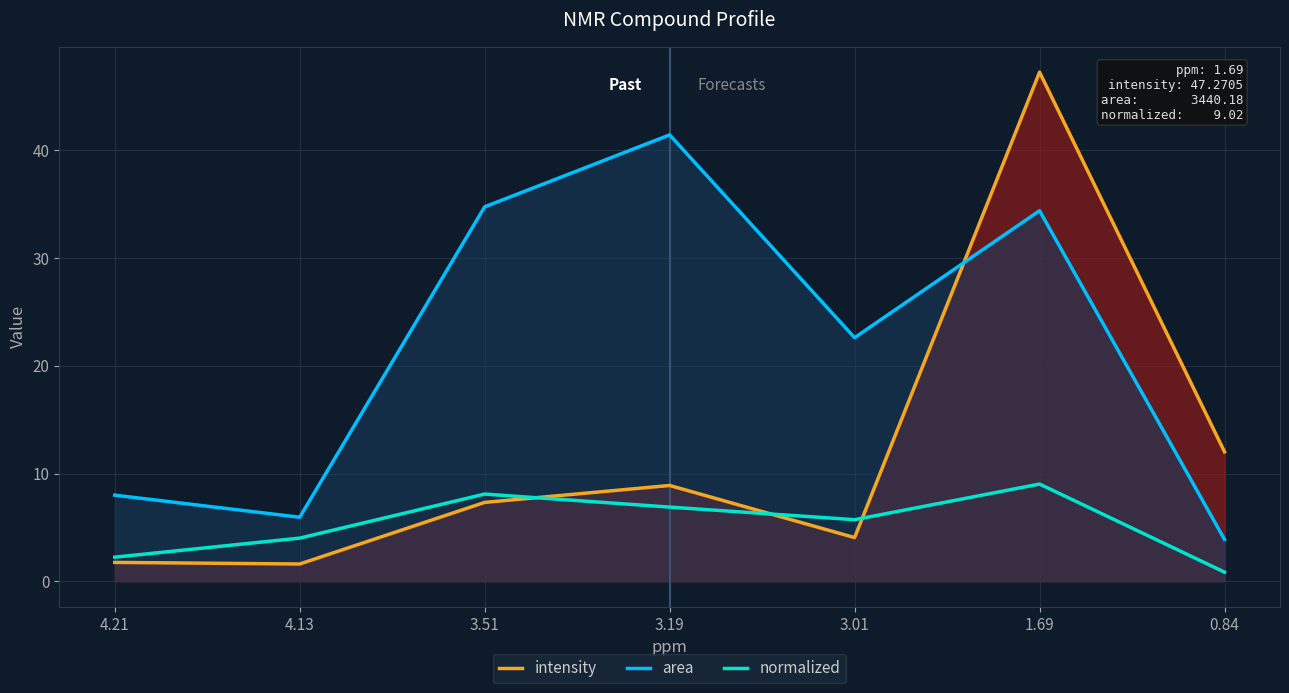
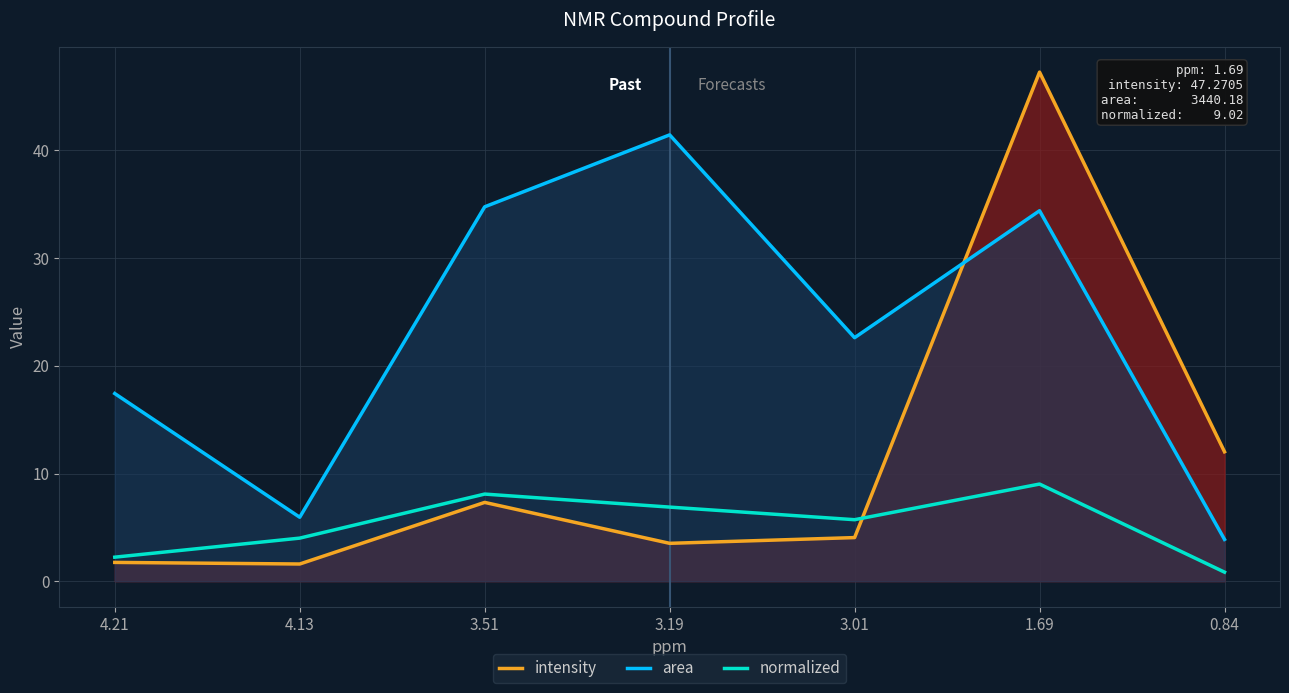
area, 4.21: 8.0 -> 17.4
intensity, 3.19: 8.9 -> 3.5
